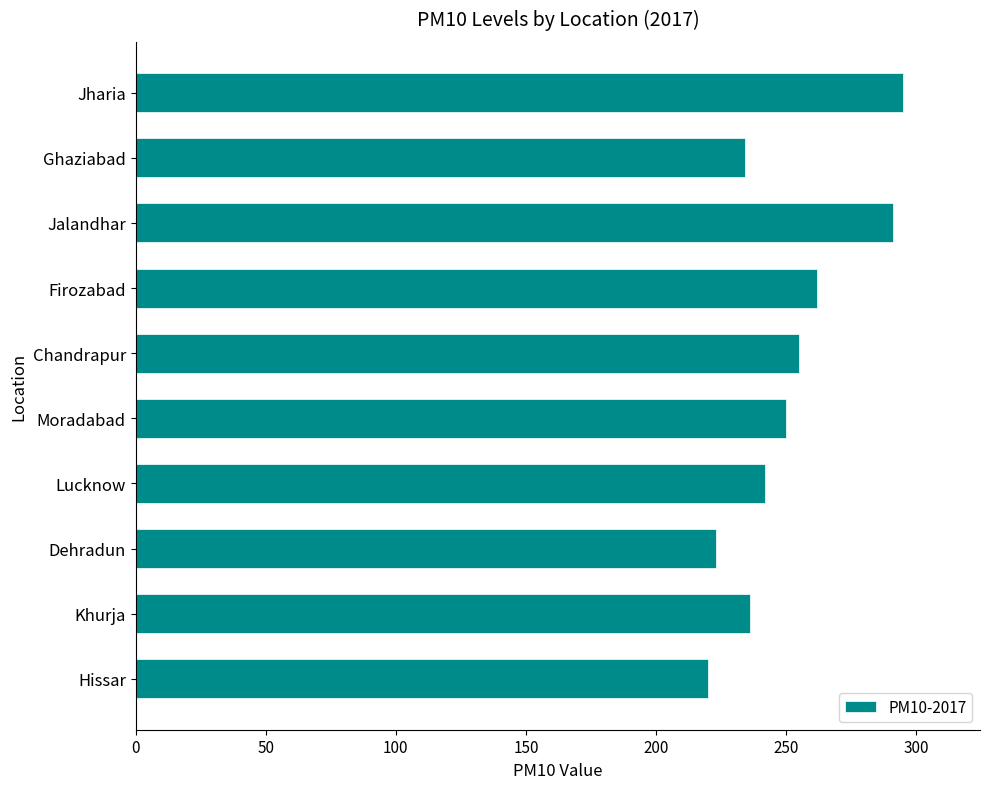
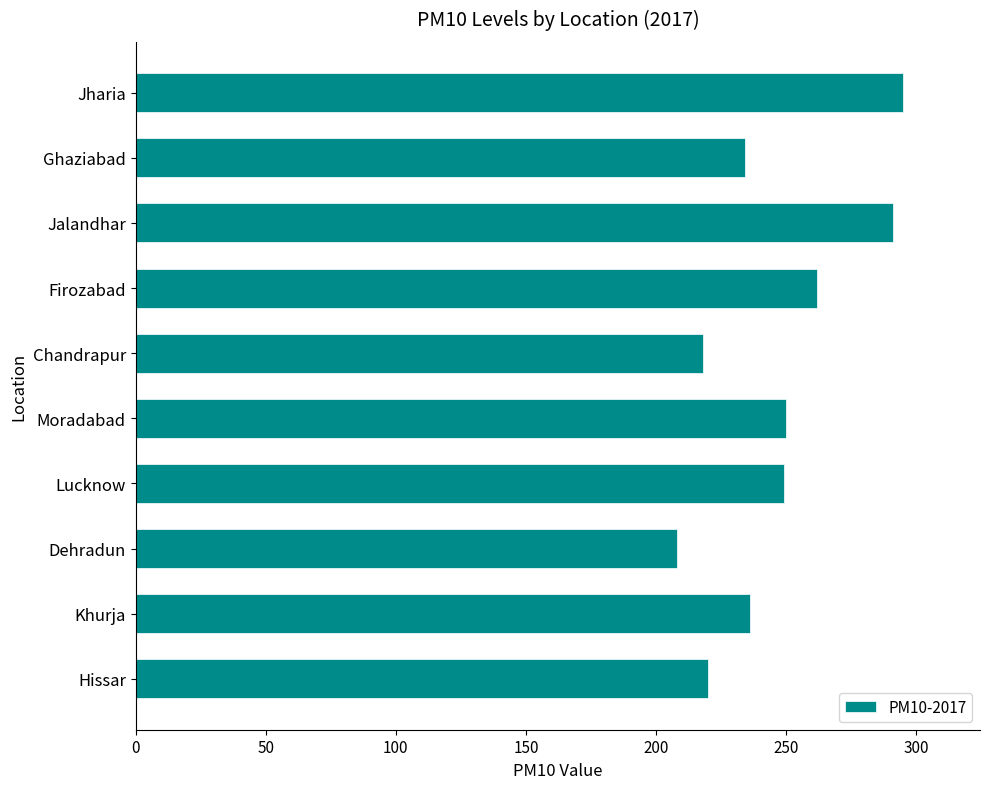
Chandrapur: 255 -> 218
Lucknow: 242 -> 249
Dehradun: 223 -> 208
